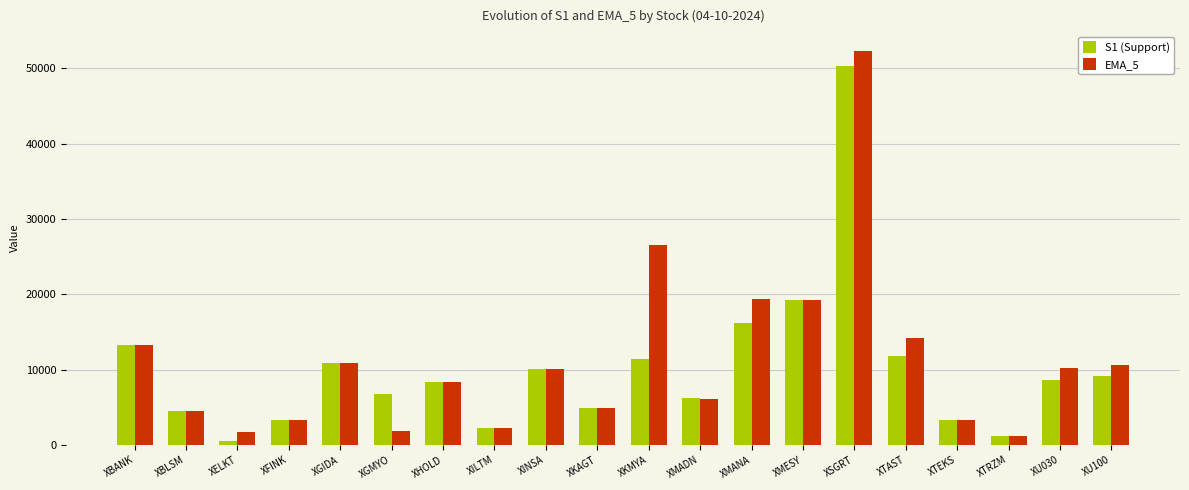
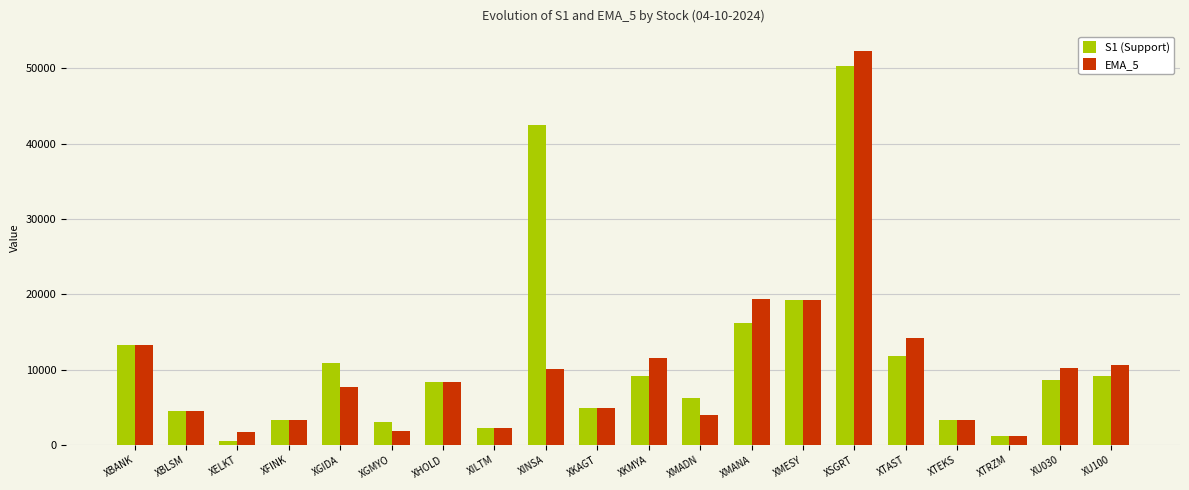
EMA_5, XGIDA: 11000 -> 8000
S1 (Support), XGMYO: 7000 -> 3000
S1 (Support), XINSA: 10000 -> 42000
S1 (Support), XKMYA: 11000 -> 9000
EMA_5, XKMYA: 27000 -> 11000
EMA_5, XMADN: 6000 -> 4000
